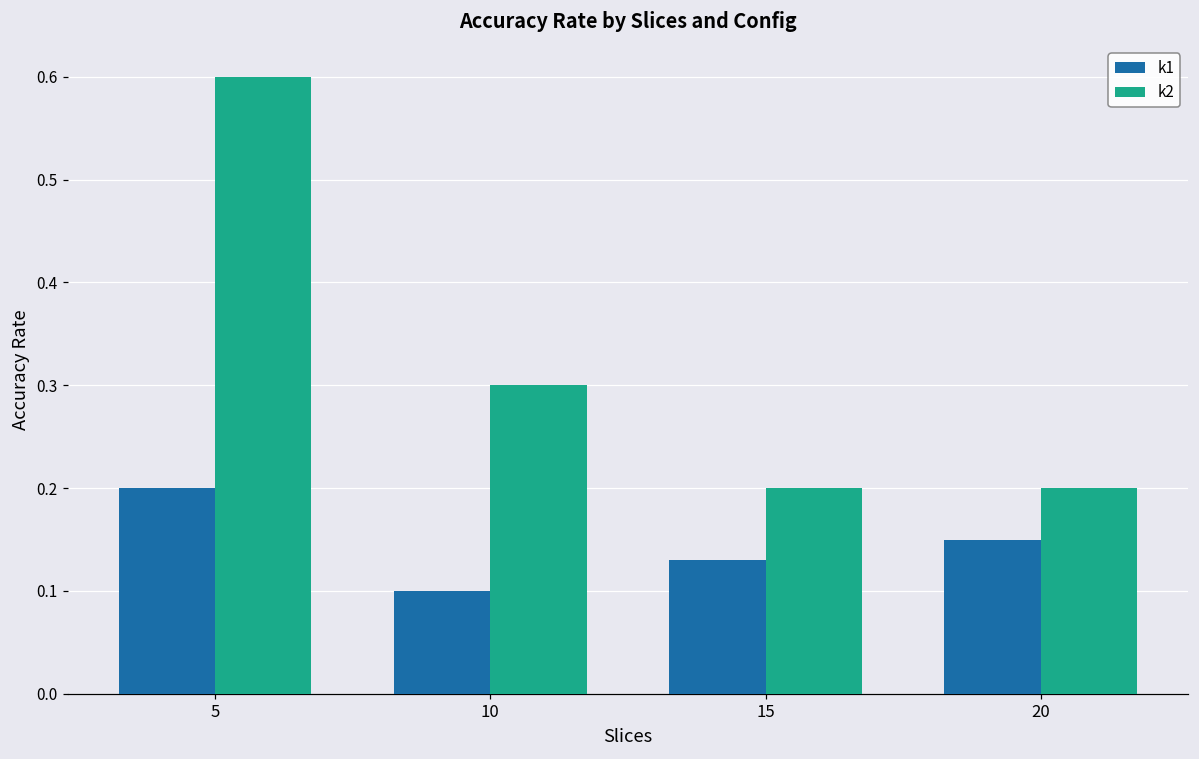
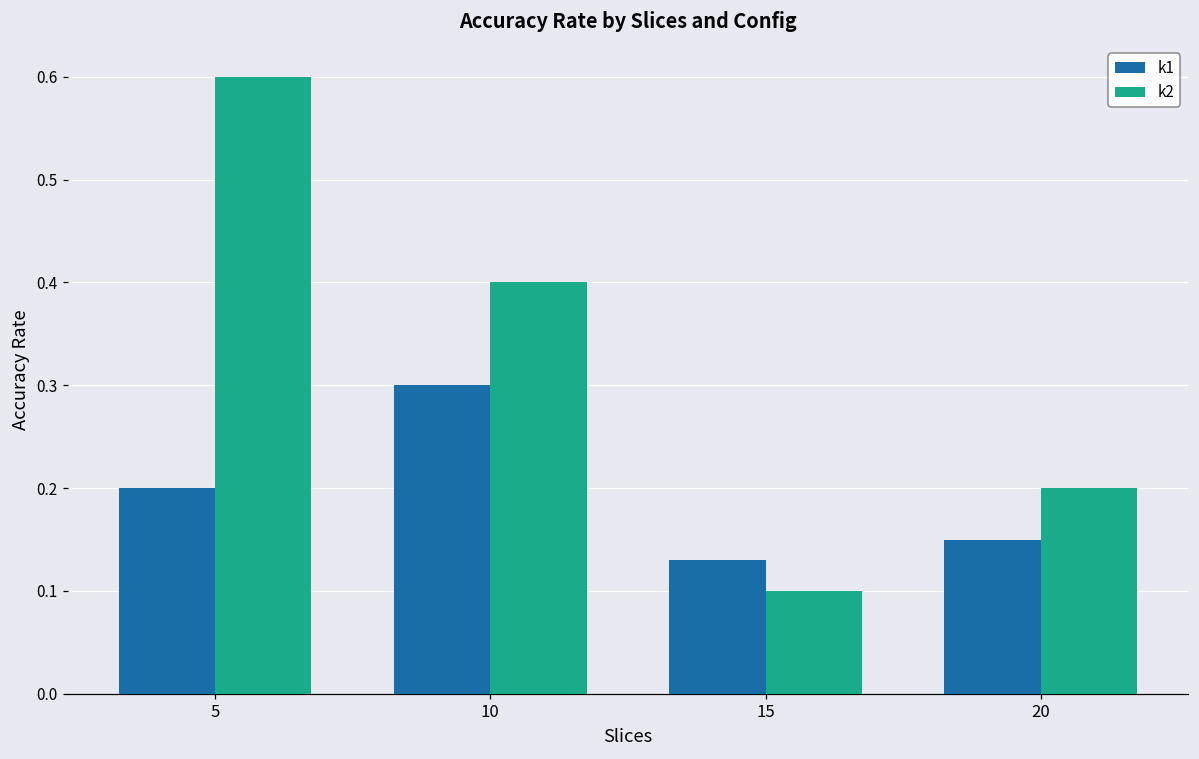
k1, 10: 0.1 -> 0.3
k2, 10: 0.3 -> 0.4
k2, 15: 0.2 -> 0.1
